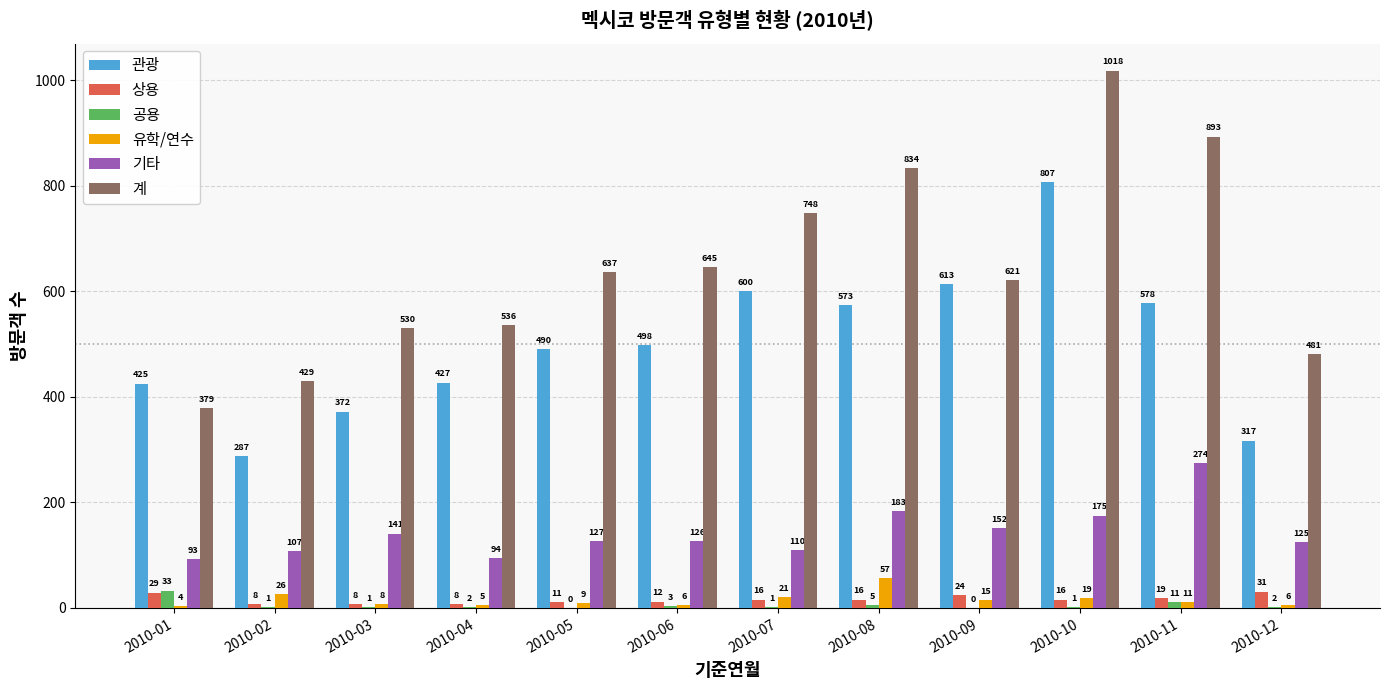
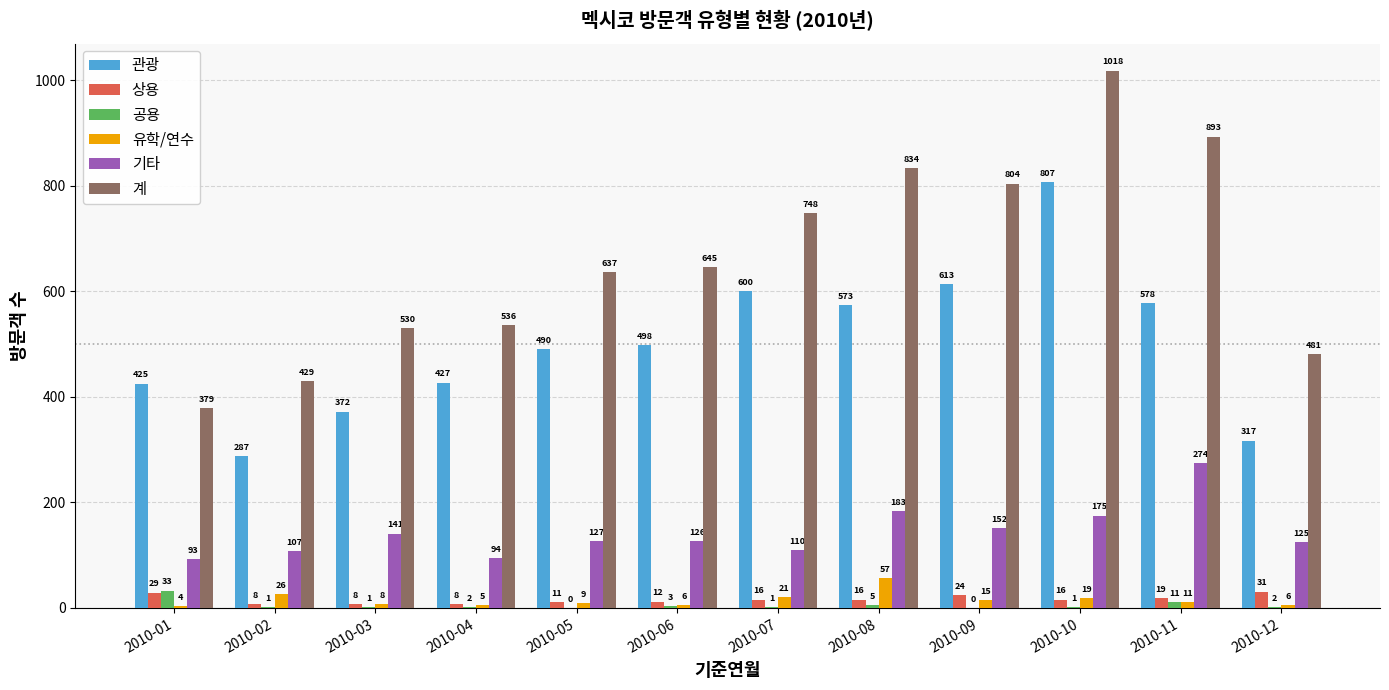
계, 2010-09: 621 -> 804
